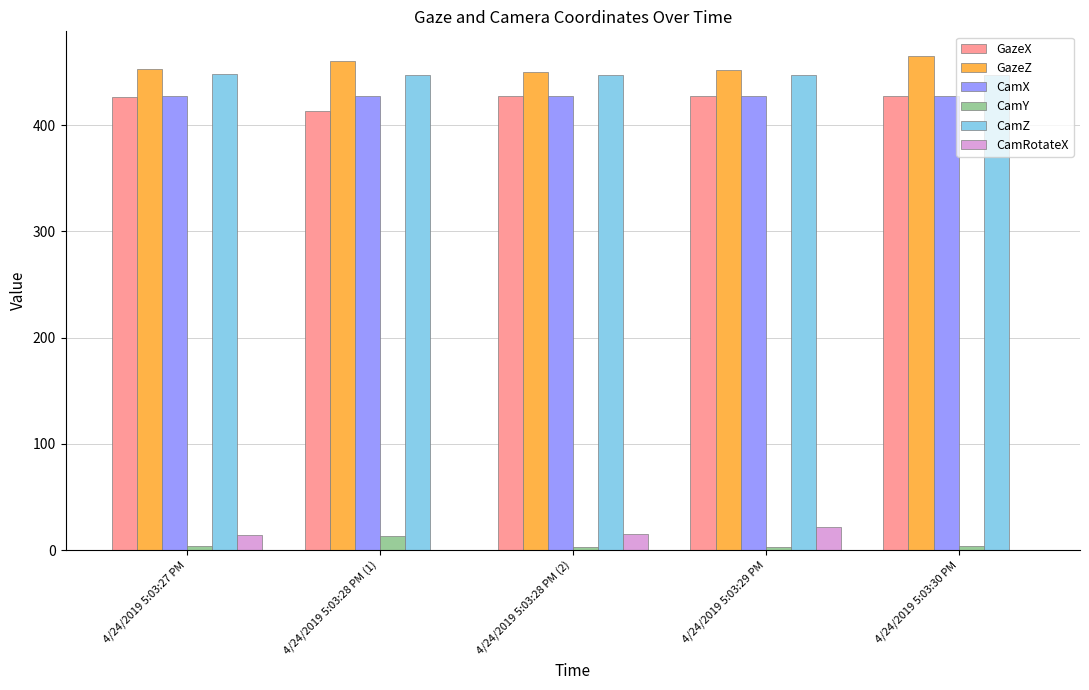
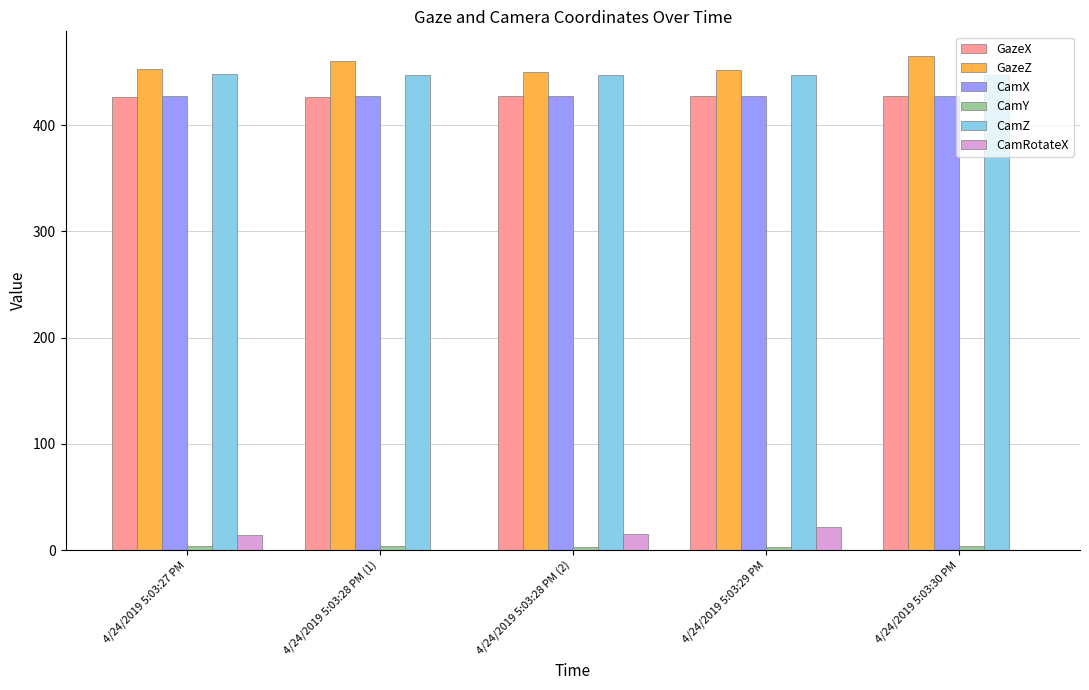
GazeX, 4/24/2019 5:03:28 PM (1): 413 -> 427
CamY, 4/24/2019 5:03:28 PM (1): 14 -> 4
